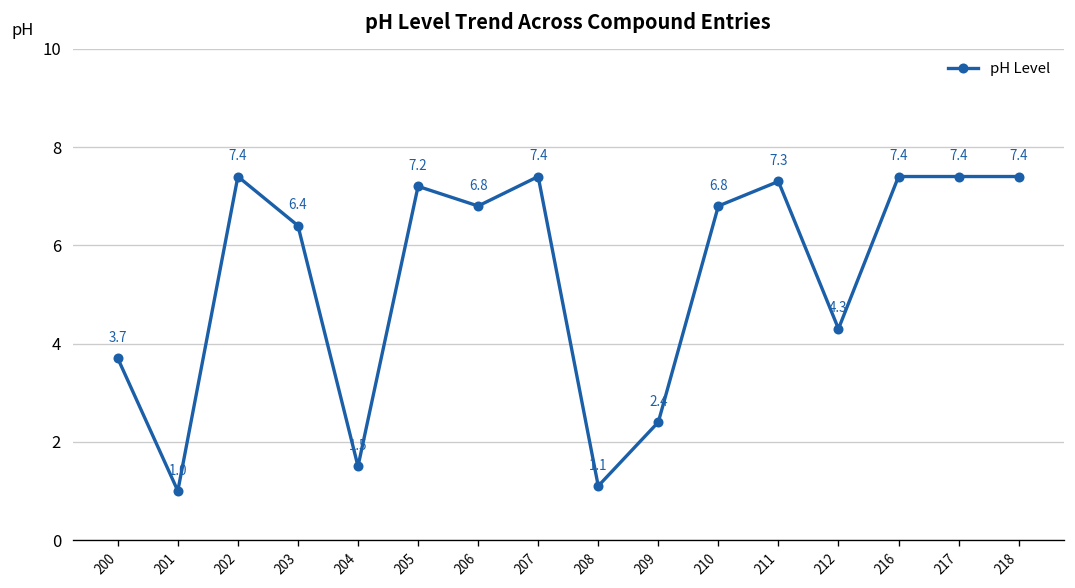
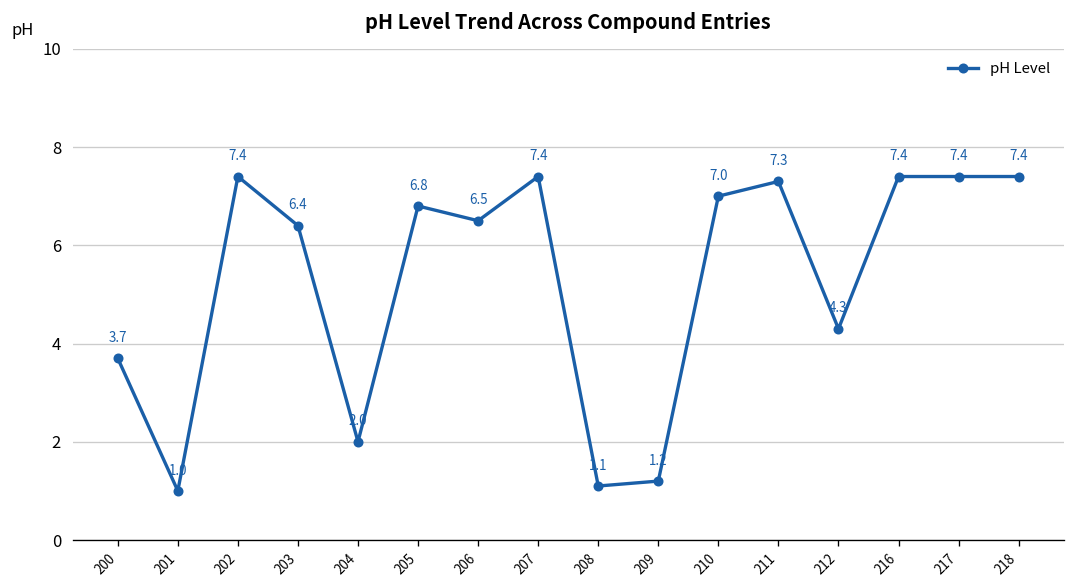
204: 1.5 -> 2.0
205: 7.2 -> 6.8
206: 6.8 -> 6.5
209: 2.4 -> 1.2
210: 6.8 -> 7.0
